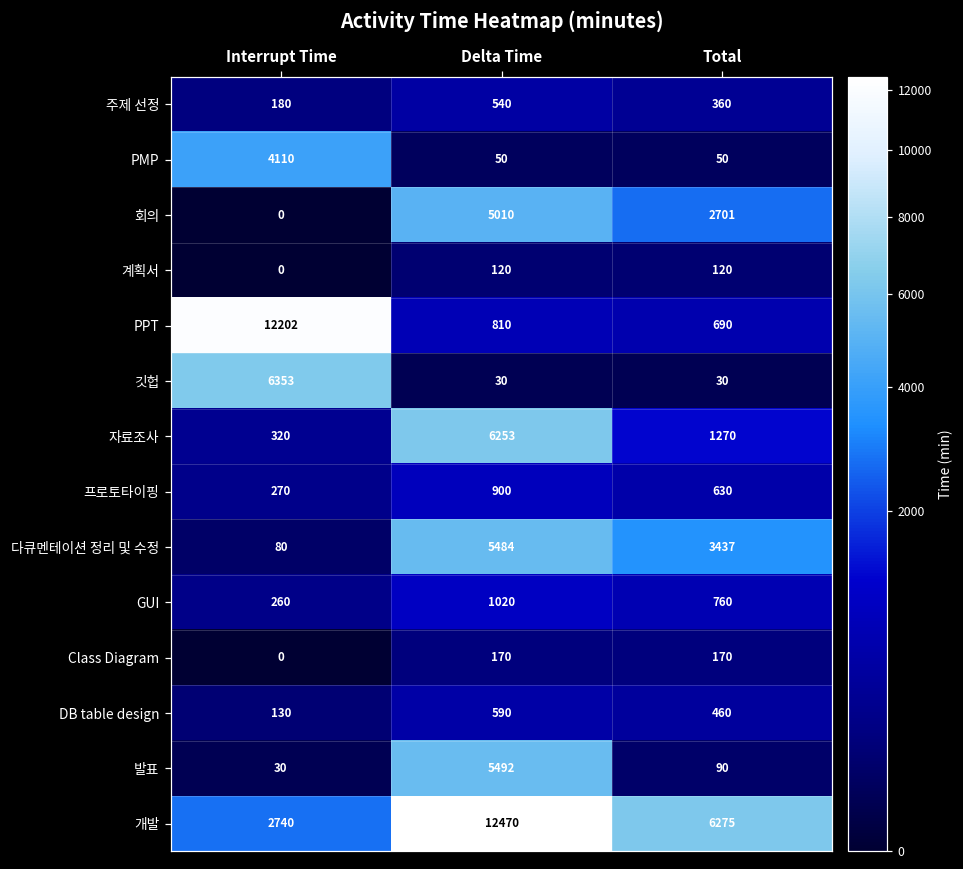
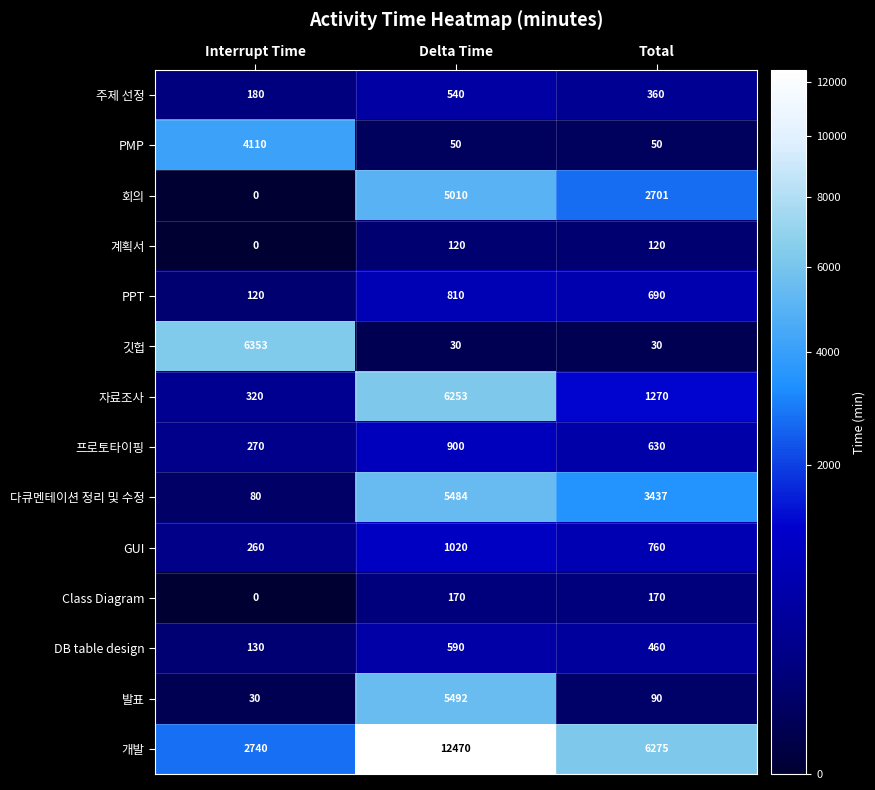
PPT, Interrupt Time: 12202 -> 120
